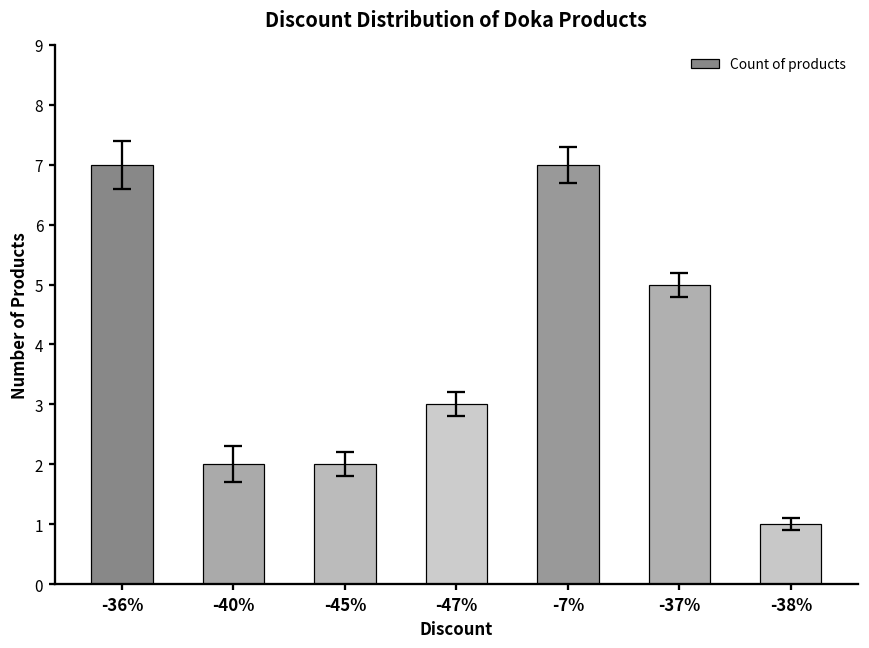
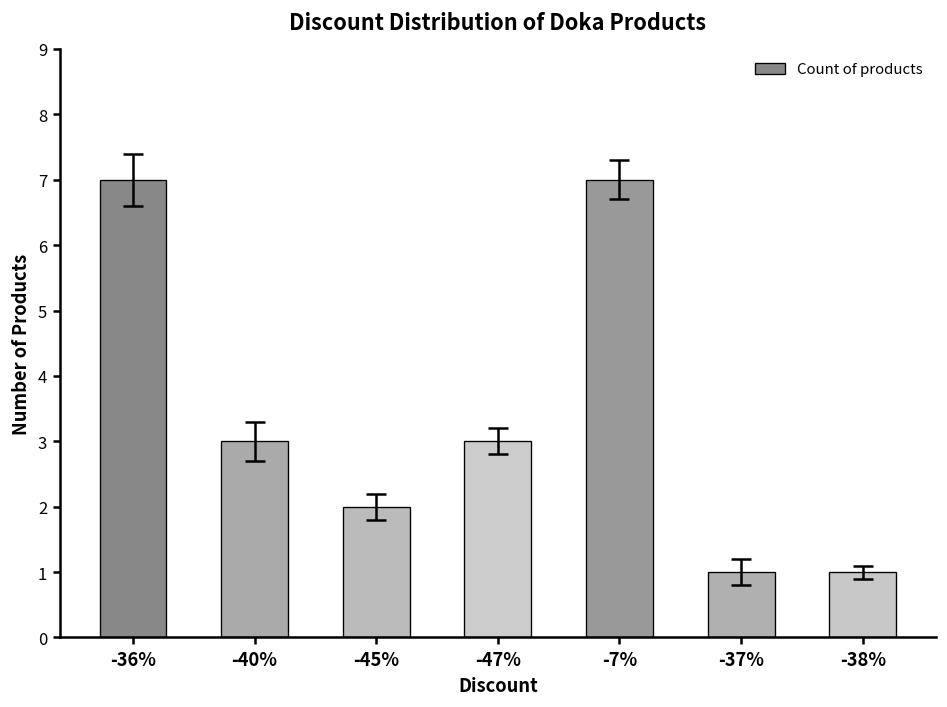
Count of products, -40%: 2 -> 3
Count of products, -37%: 5 -> 1
